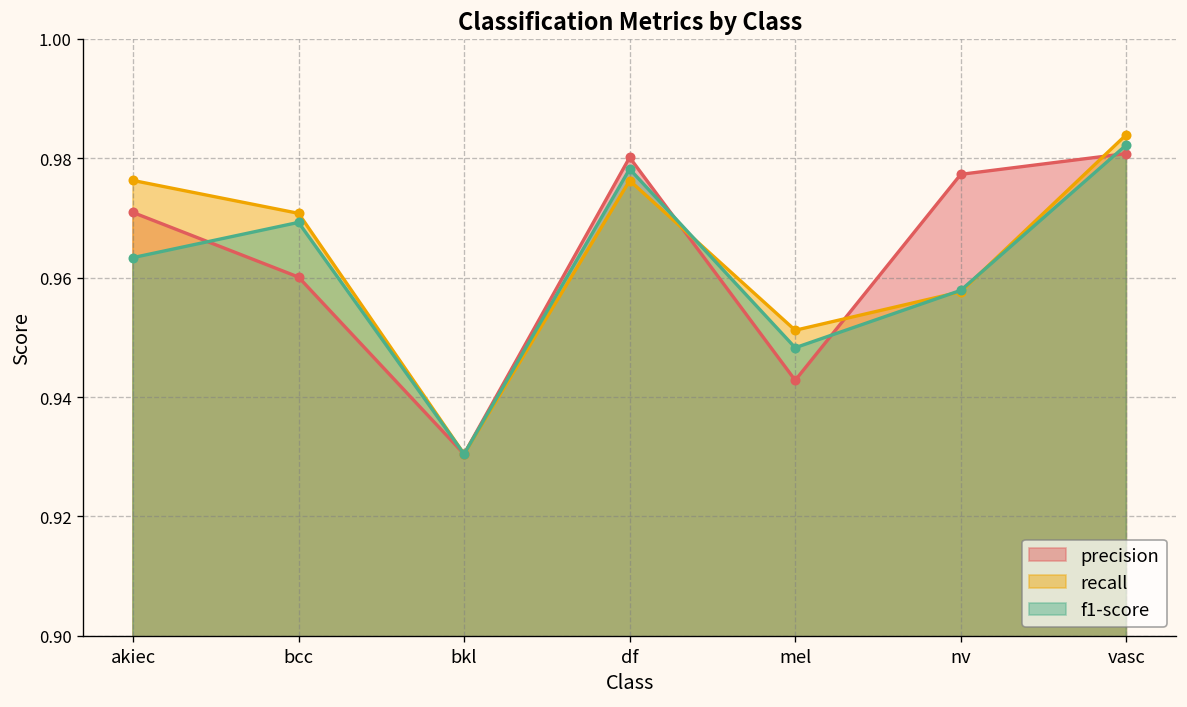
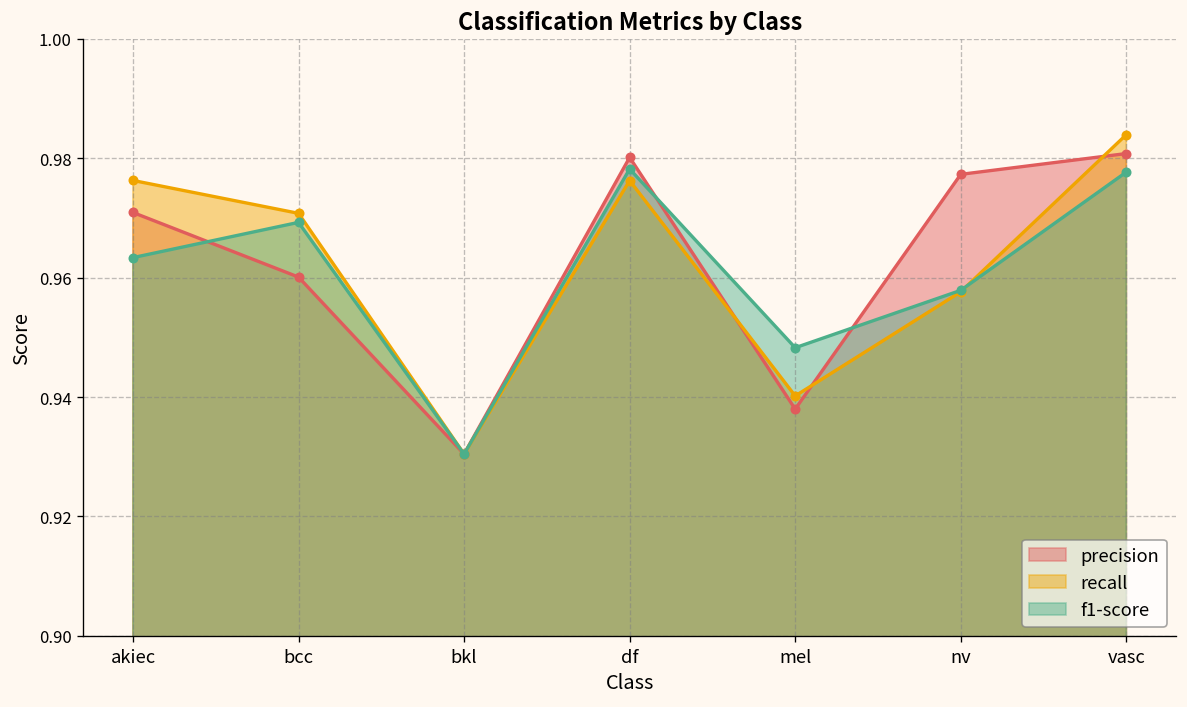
precision, mel: 0.943 -> 0.938
recall, mel: 0.951 -> 0.940
f1-score, vasc: 0.982 -> 0.978
